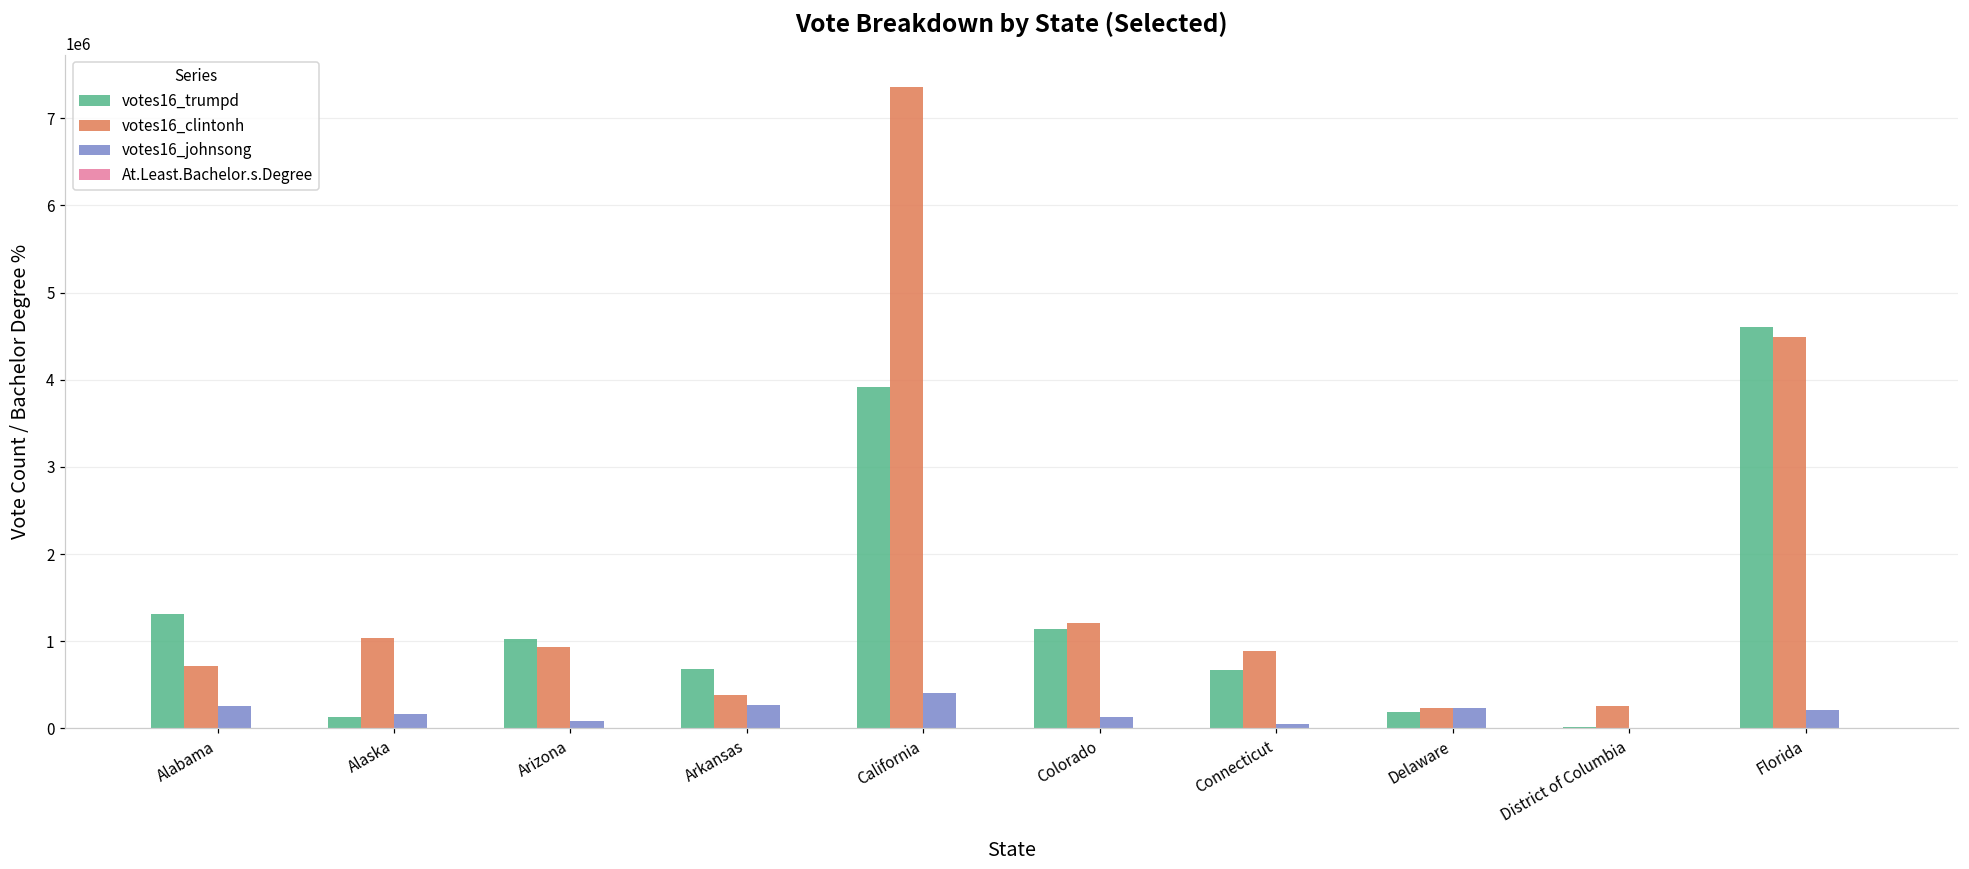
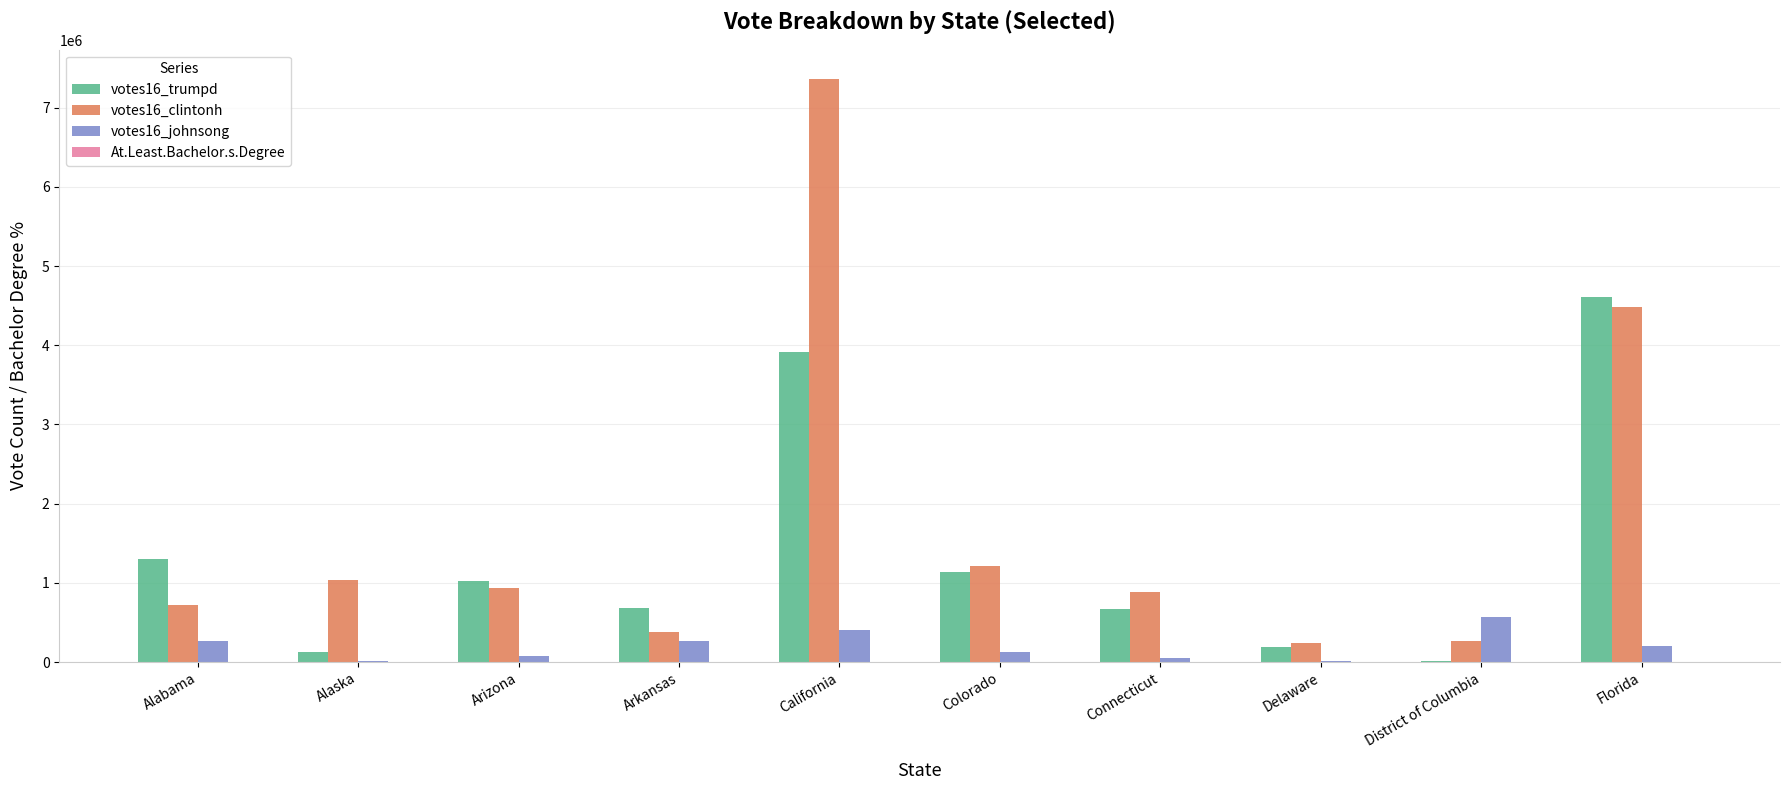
votes16_johnsong, Alaska: 200000 -> 0
votes16_johnsong, Delaware: 200000 -> 0
votes16_johnsong, District of Columbia: 0 -> 600000
